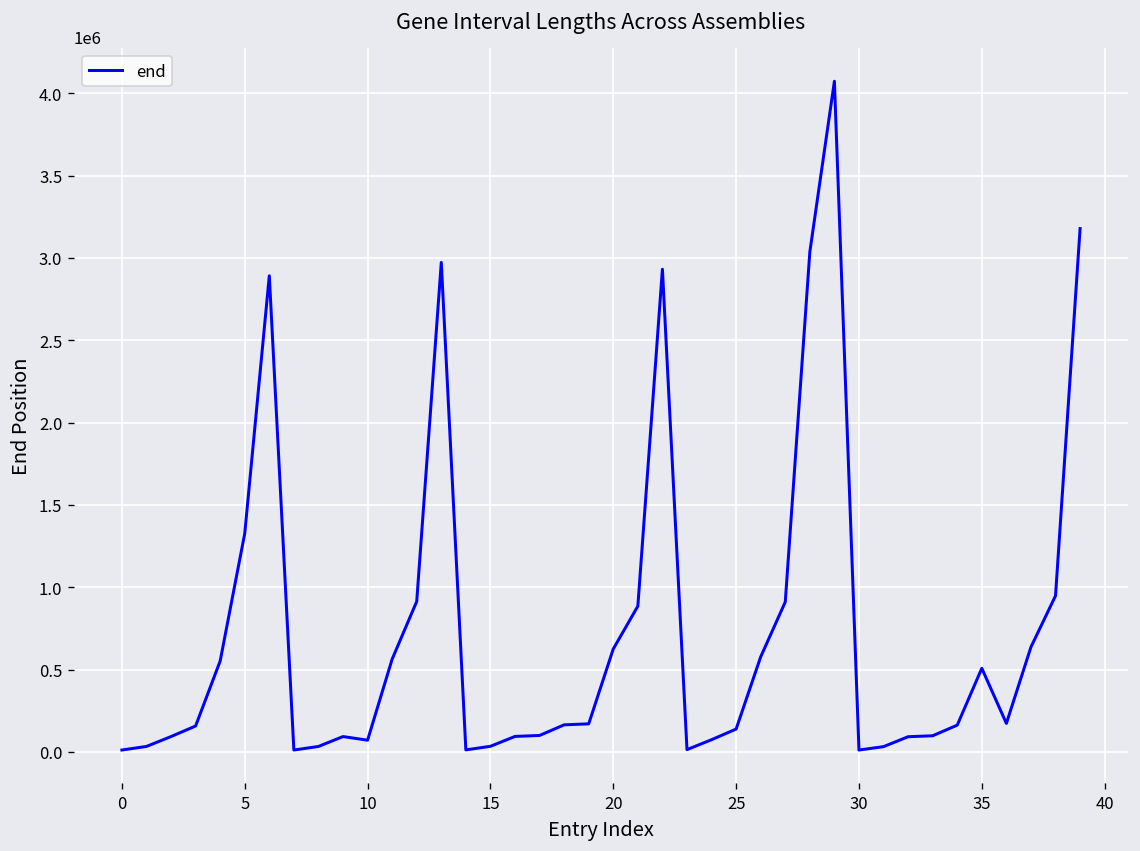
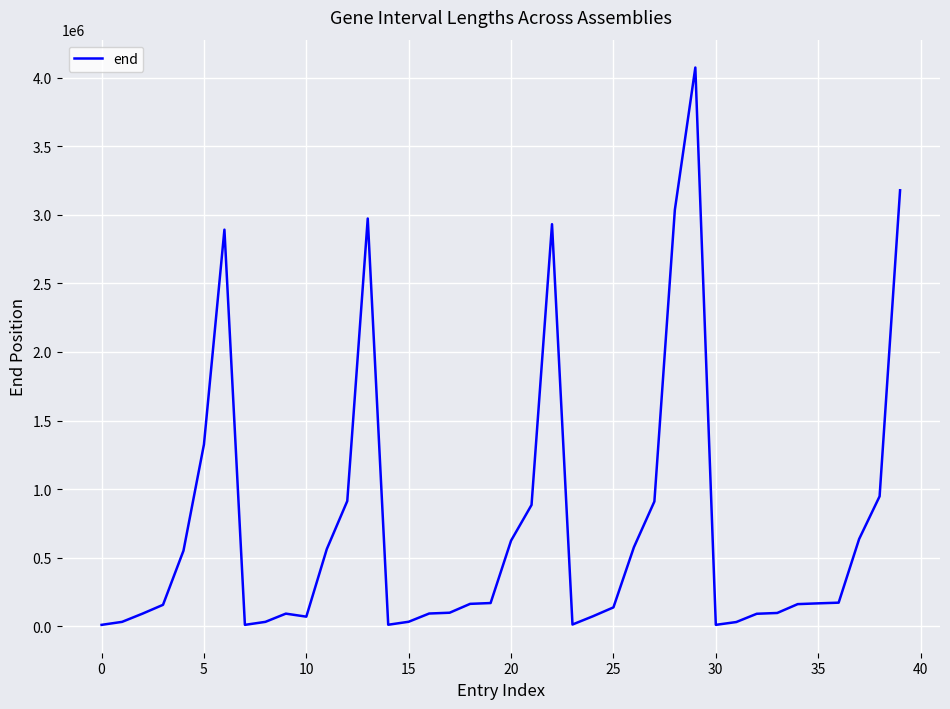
35: 510000 -> 170000
